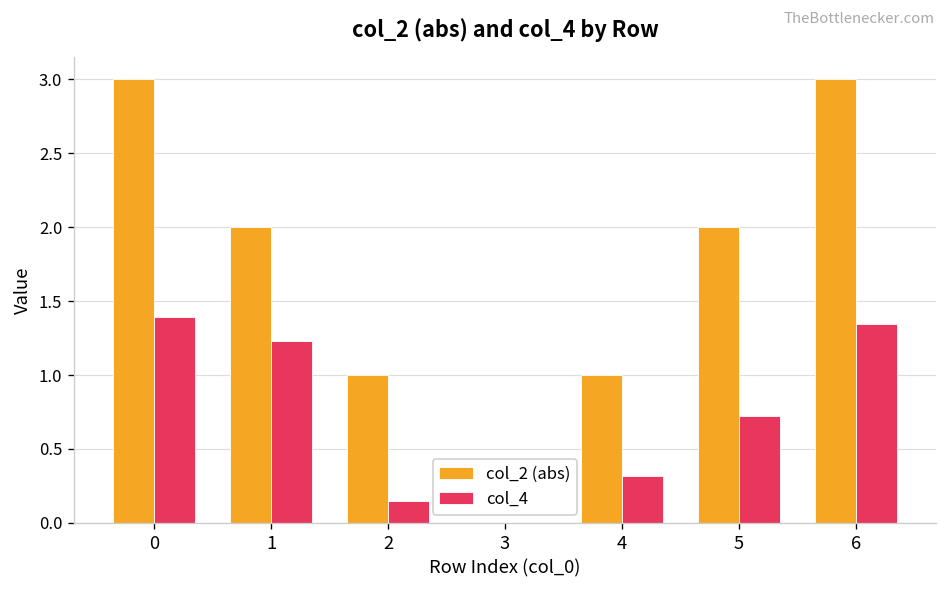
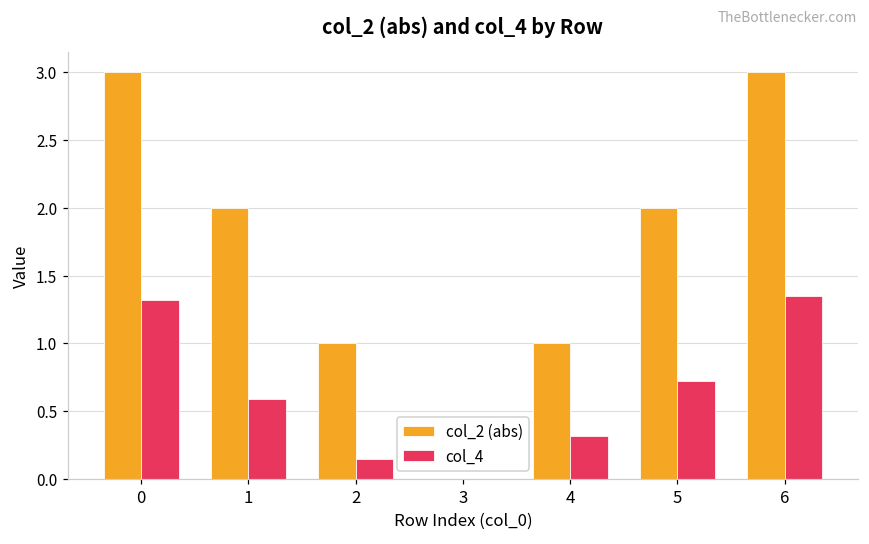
col_4, 0: 1.39 -> 1.32
col_4, 1: 1.23 -> 0.59
